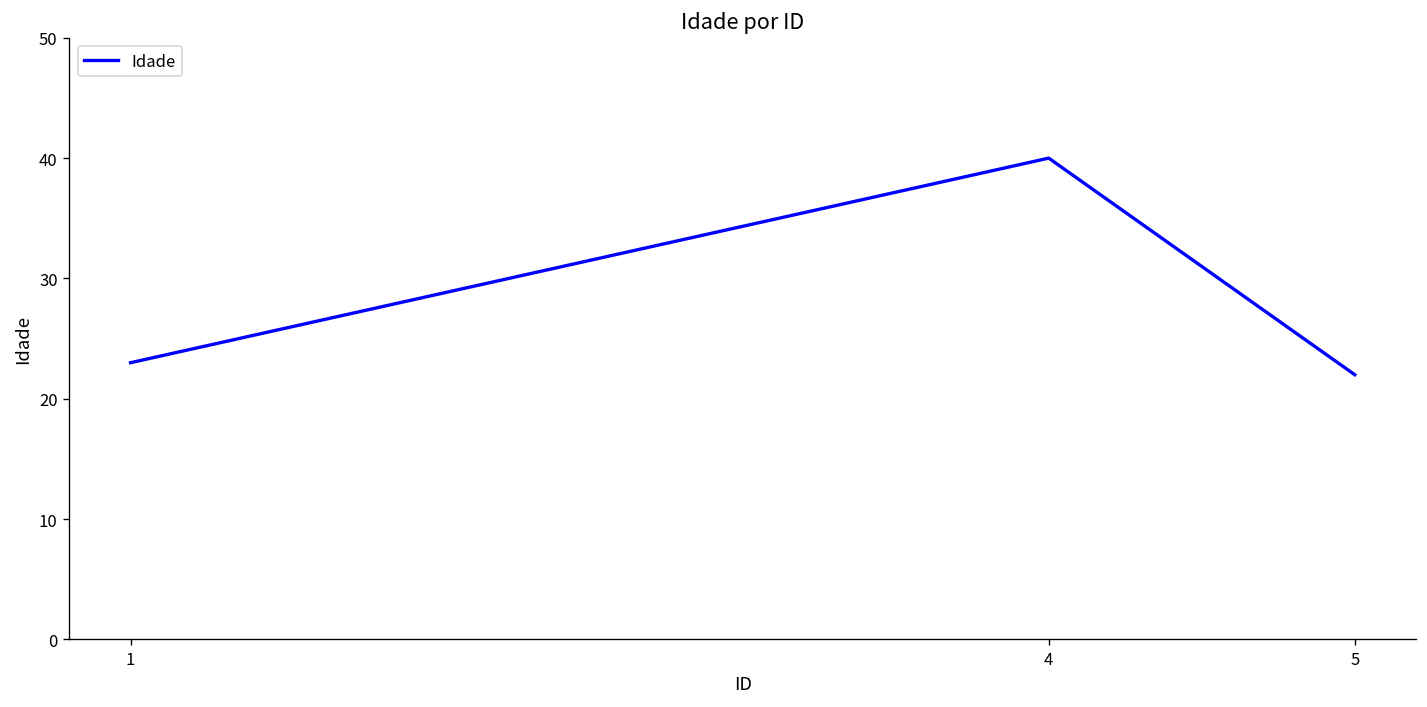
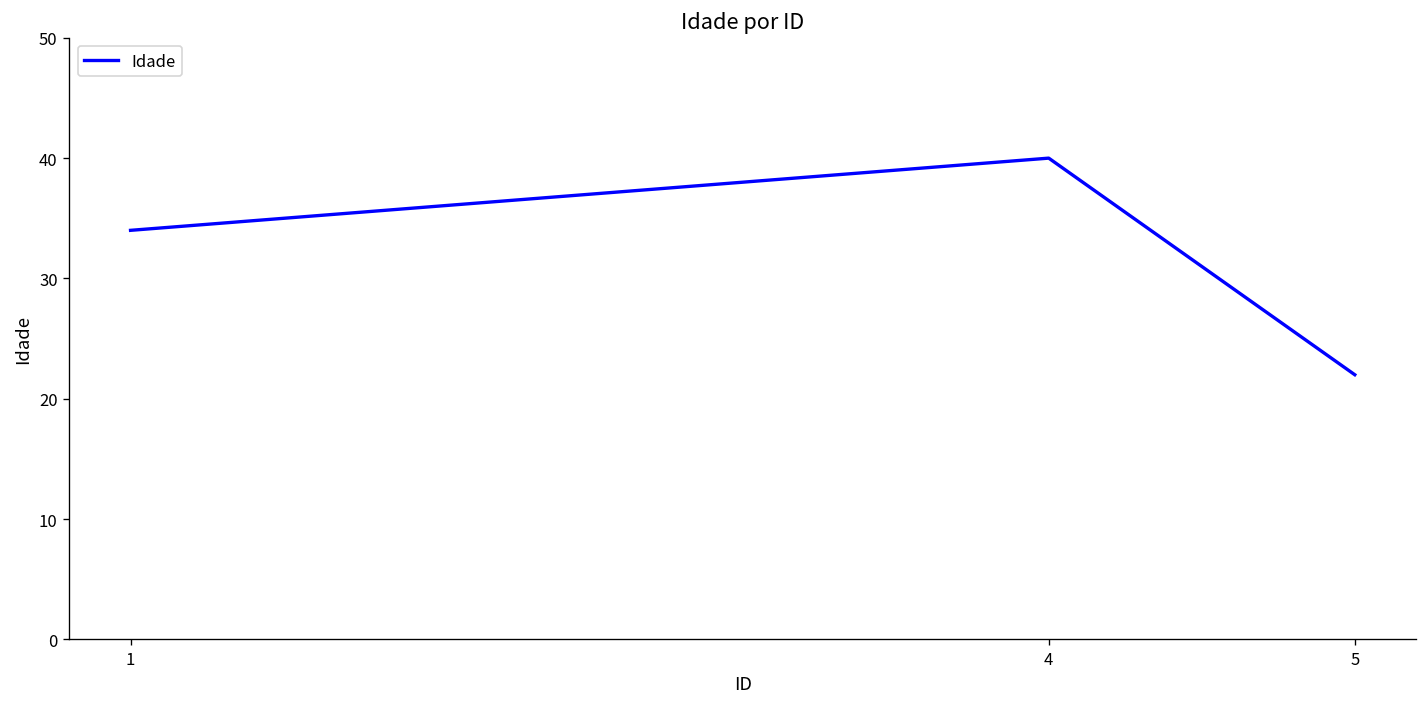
1: 23 -> 34
